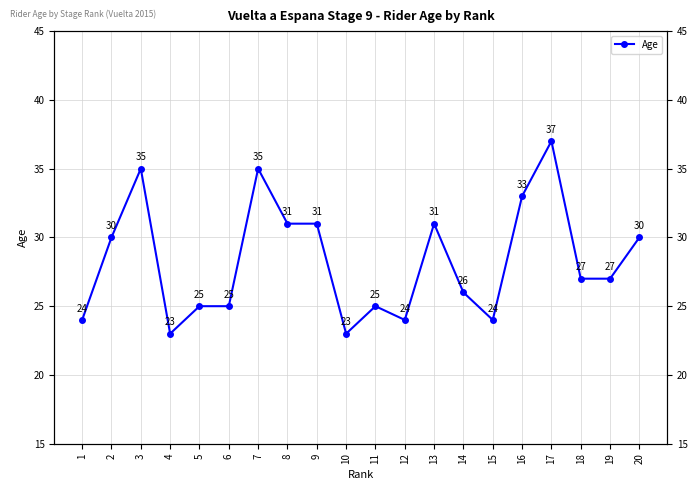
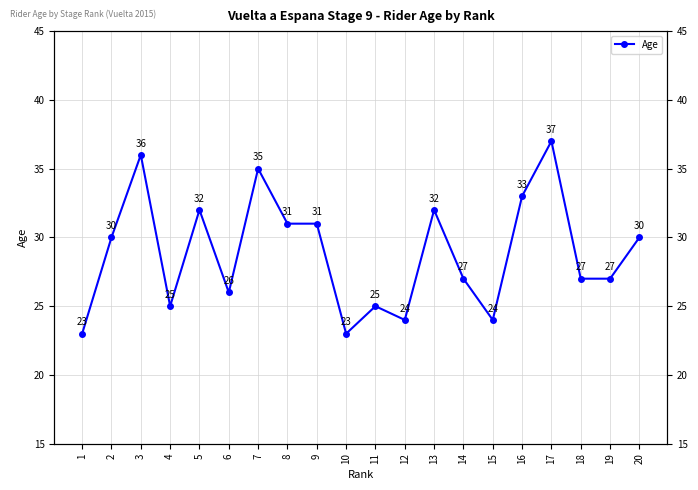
1: 24 -> 23
3: 35 -> 36
4: 23 -> 25
5: 25 -> 32
6: 25 -> 26
13: 31 -> 32
14: 26 -> 27
